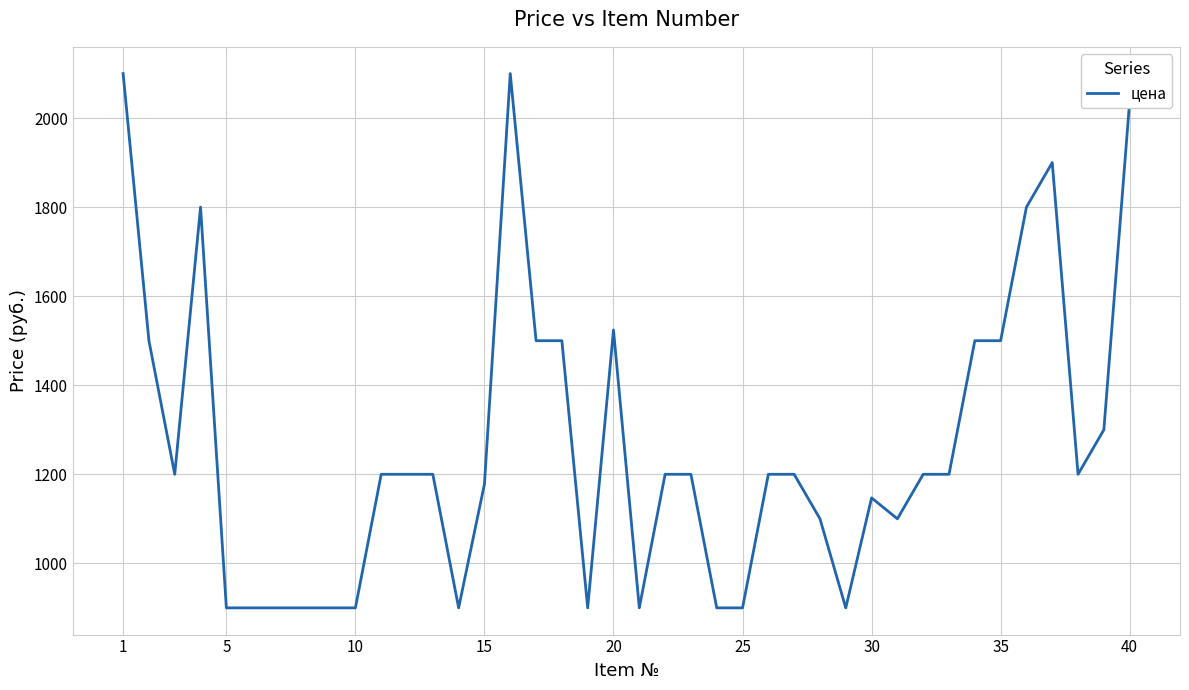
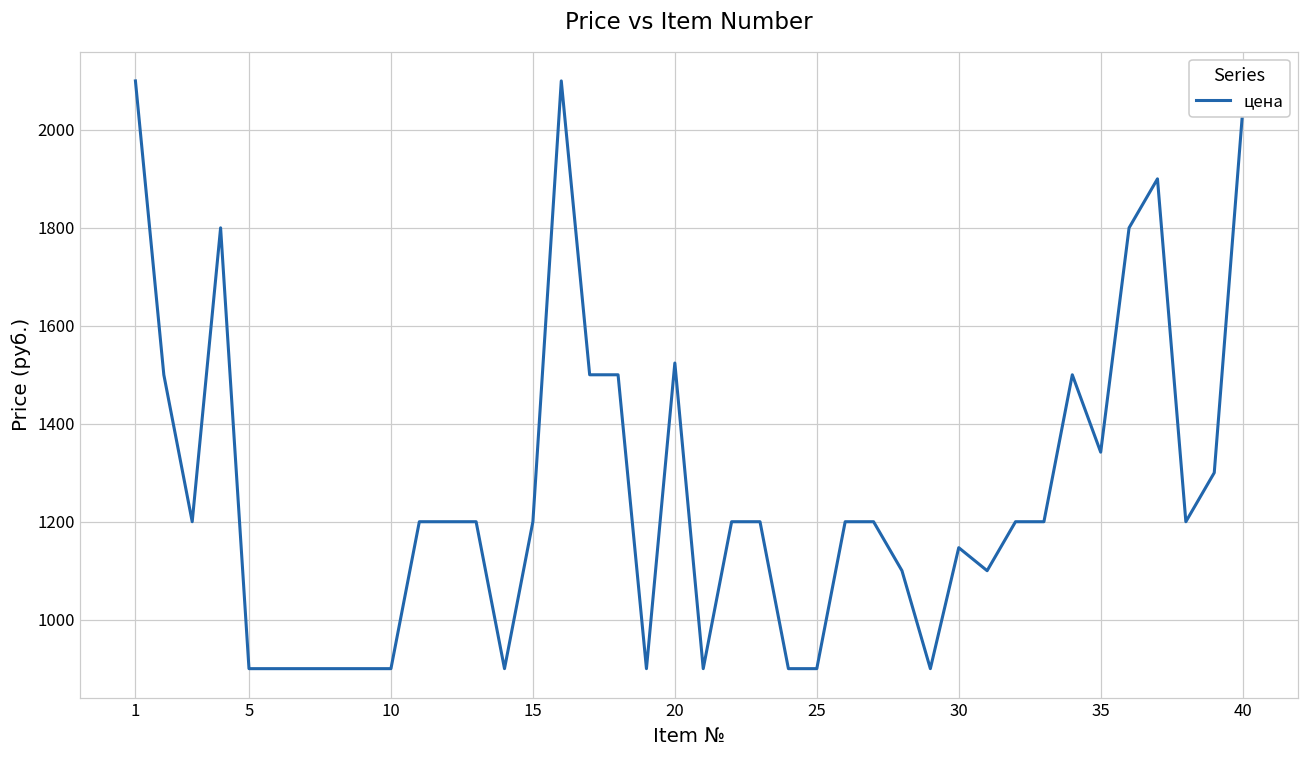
15: 1180 -> 1200
35: 1500 -> 1340
